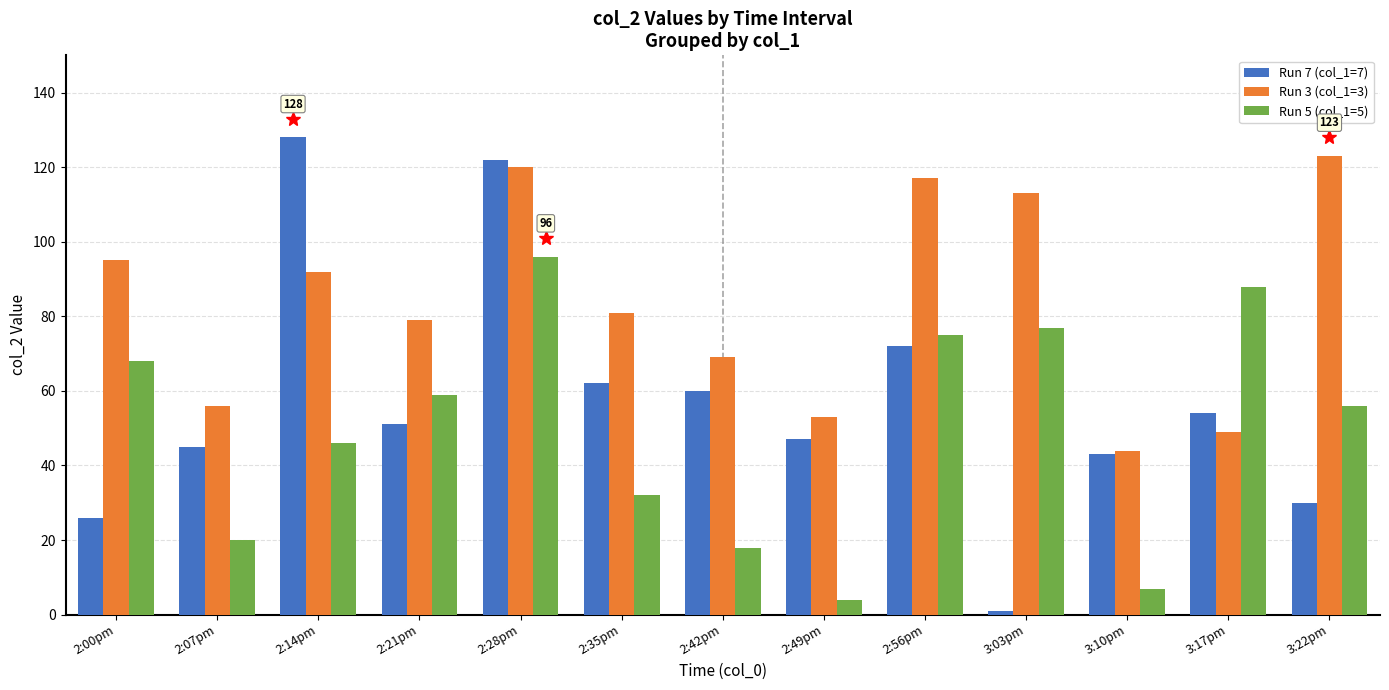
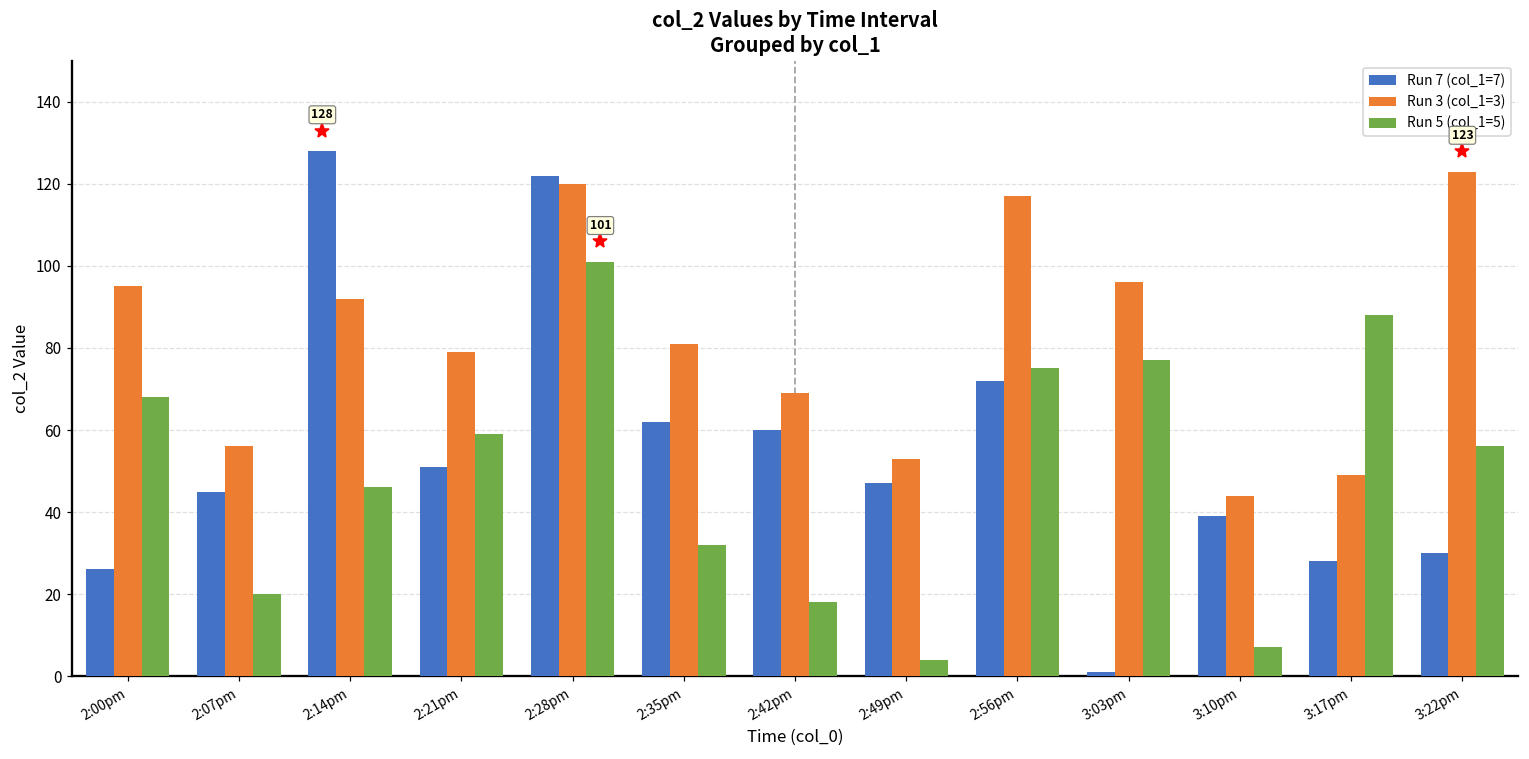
Run 5 (col_1=5), 2:28pm: 96 -> 101
Run 3 (col_1=3), 3:03pm: 113 -> 96
Run 7 (col_1=7), 3:10pm: 43 -> 39
Run 7 (col_1=7), 3:17pm: 54 -> 28
